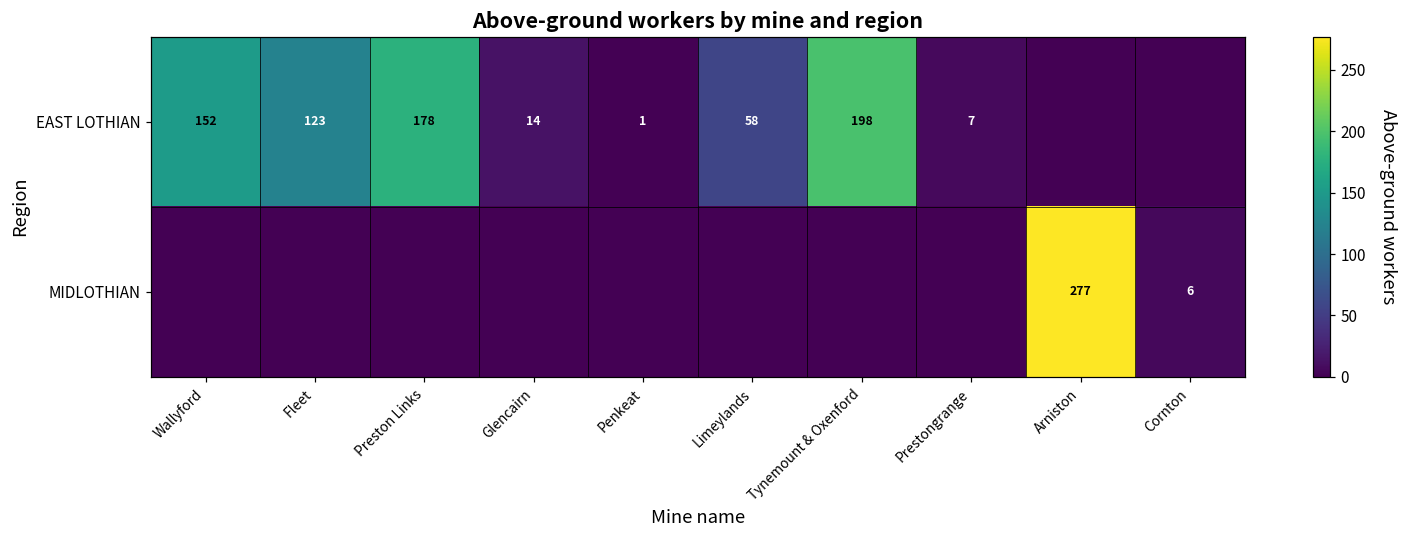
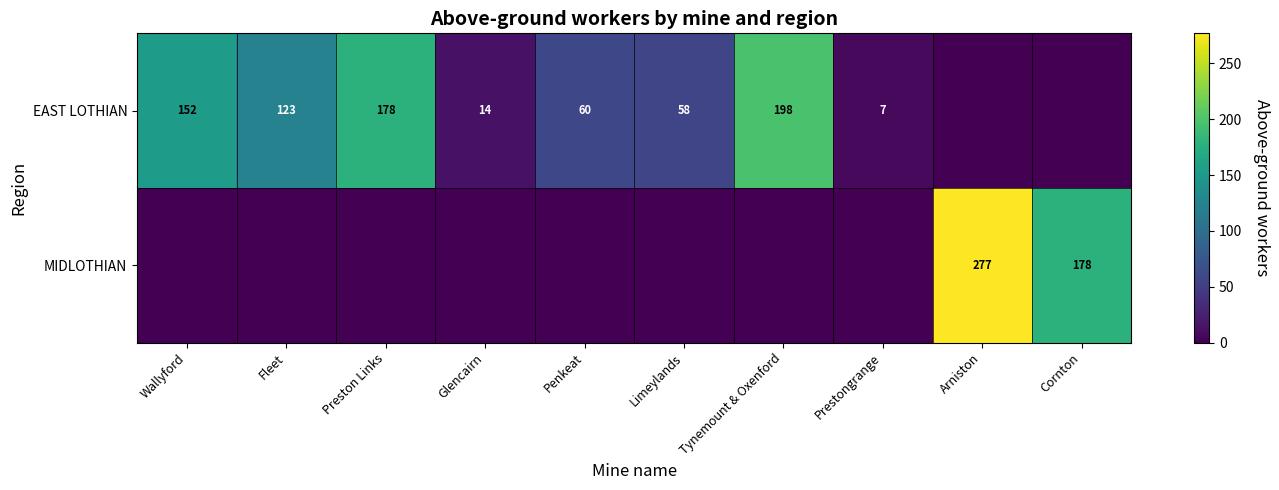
EAST LOTHIAN, Penkeat: 1 -> 60
MIDLOTHIAN, Cornton: 6 -> 178
